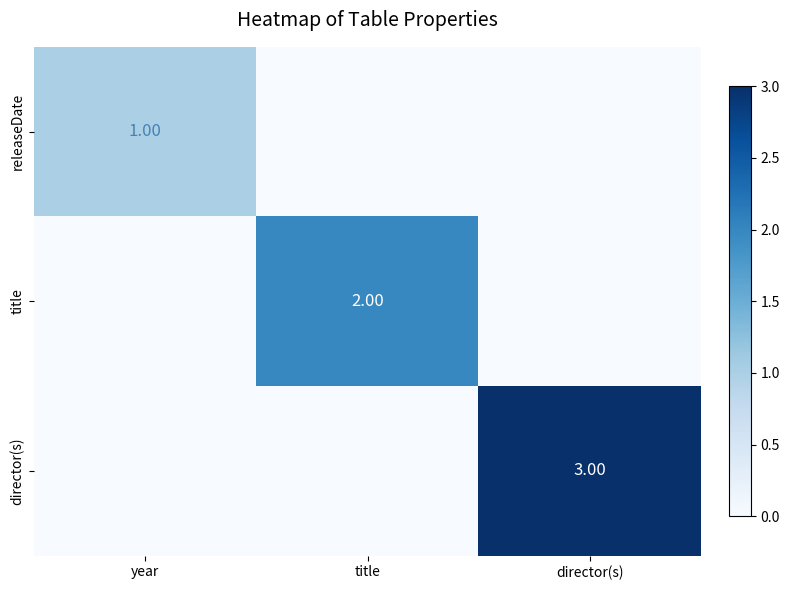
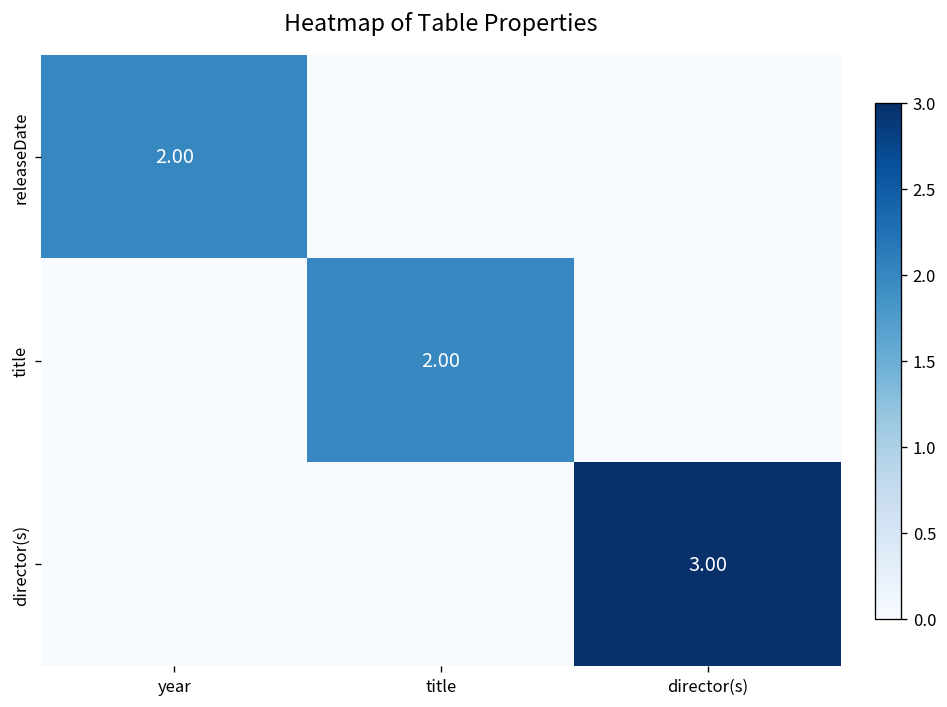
releaseDate, year: 1.00 -> 2.00
